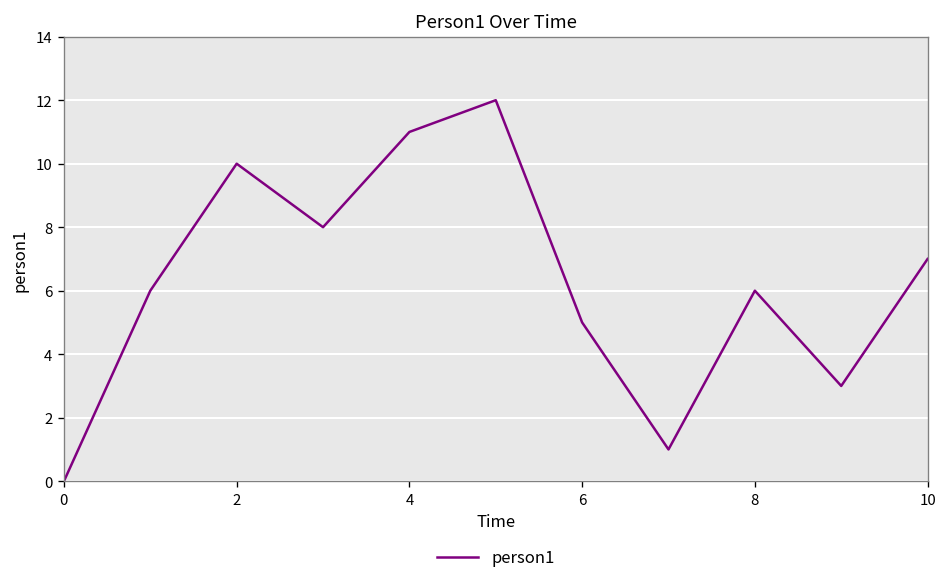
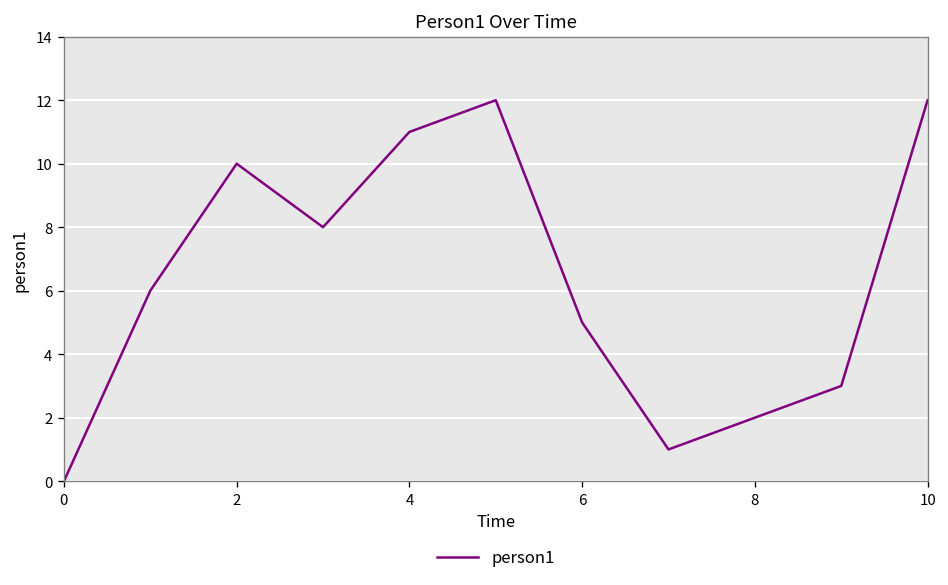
8: 6 -> 2
10: 7 -> 12
